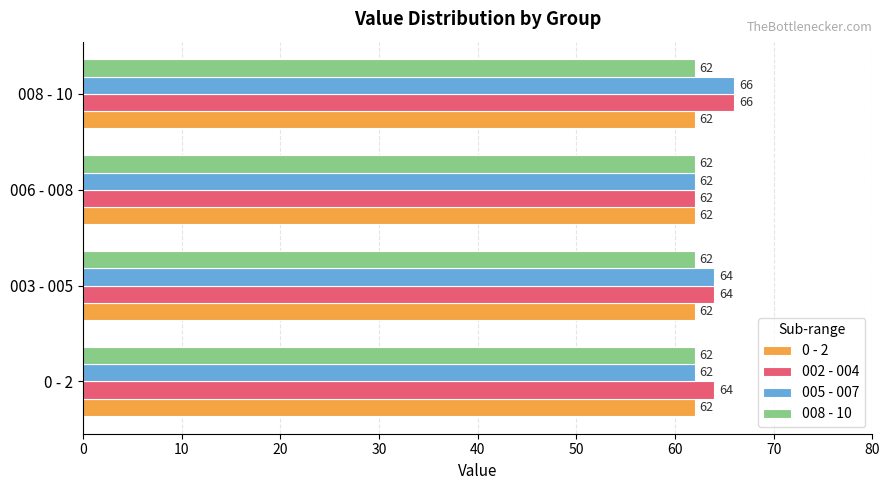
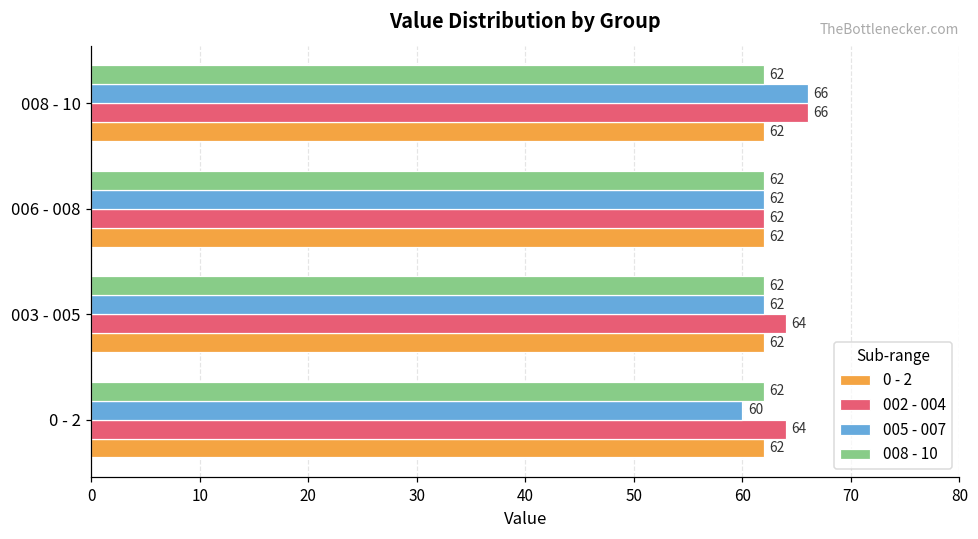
005 - 007, 003 - 005: 64 -> 62
005 - 007, 0 - 2: 62 -> 60
